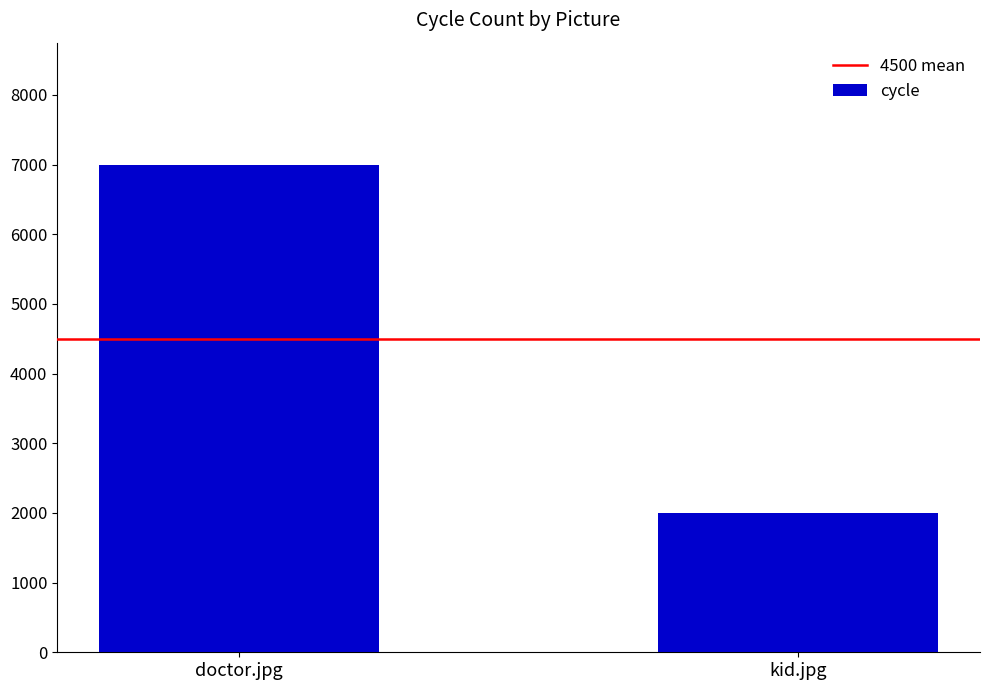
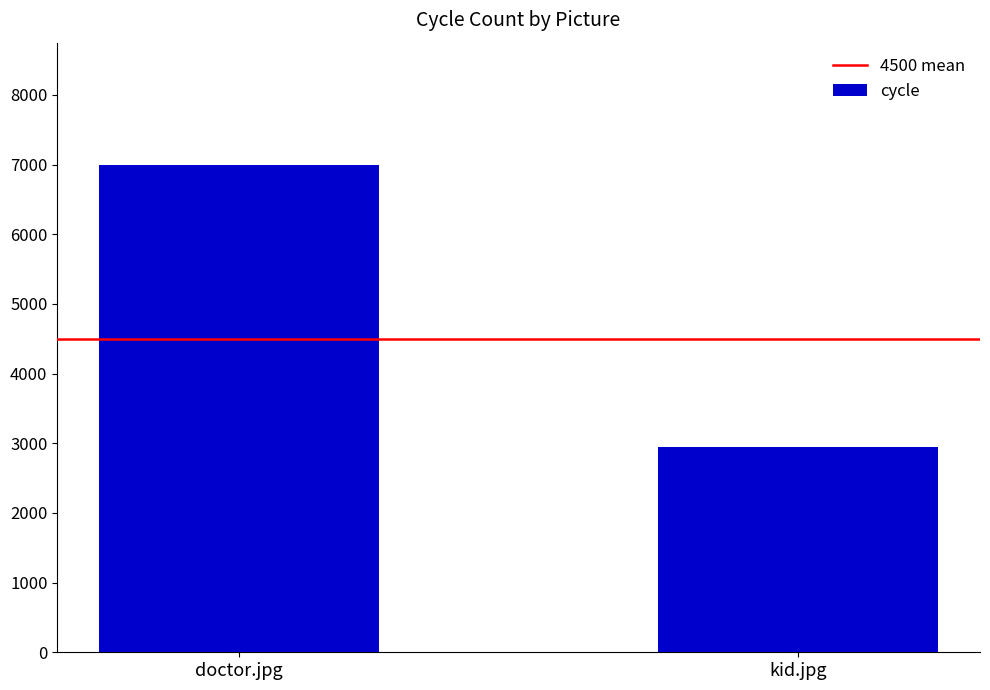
kid.jpg: 2000 -> 2900
